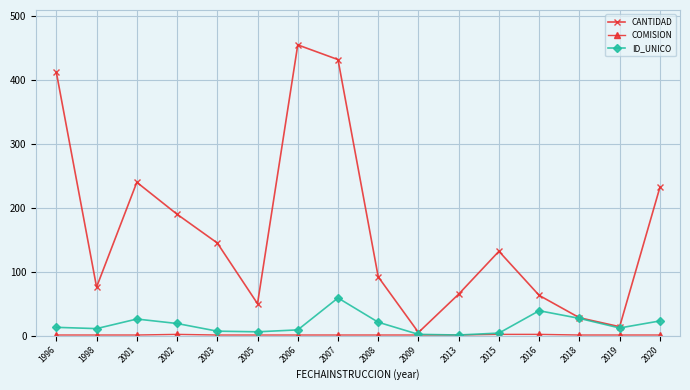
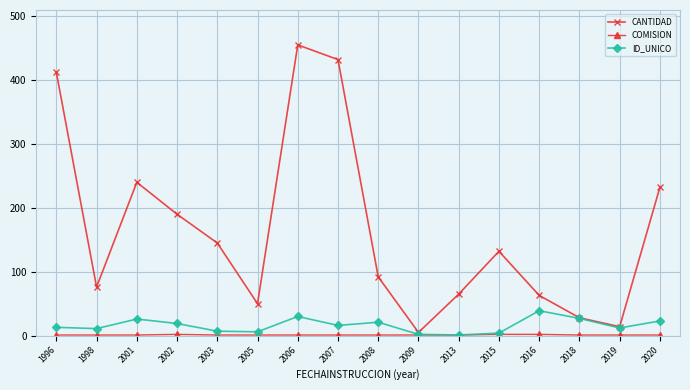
ID_UNICO, 2006: 10 -> 30
ID_UNICO, 2007: 60 -> 20
